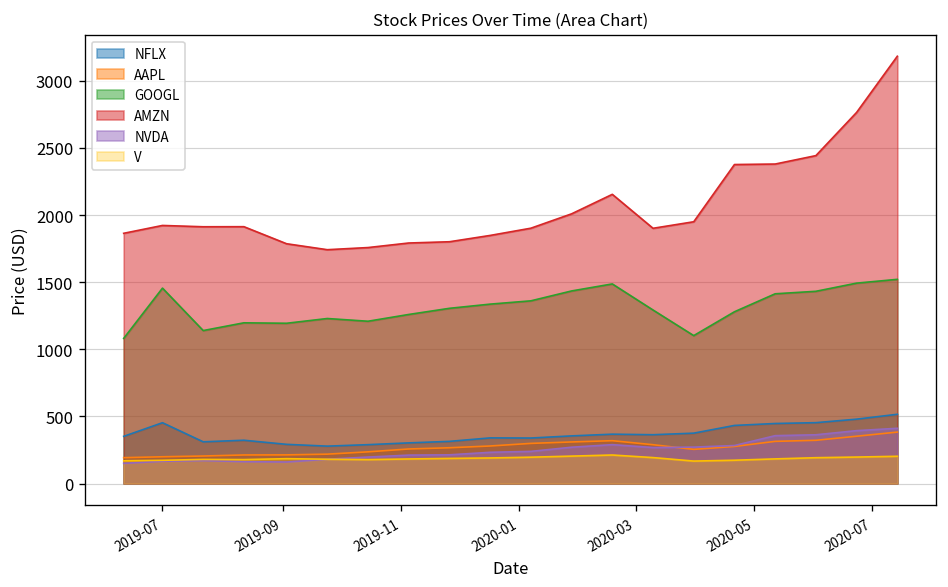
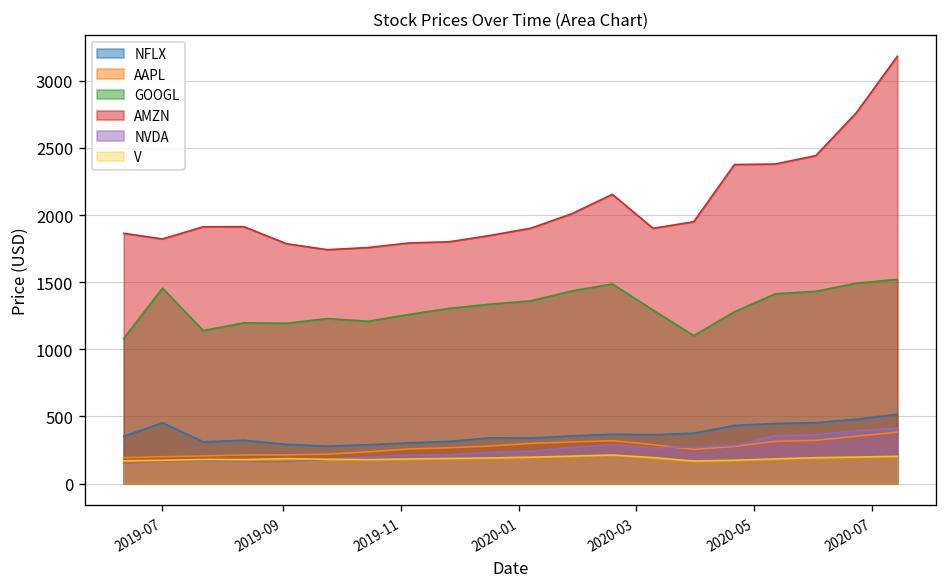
AMZN, 2019-07: 1920 -> 1820
